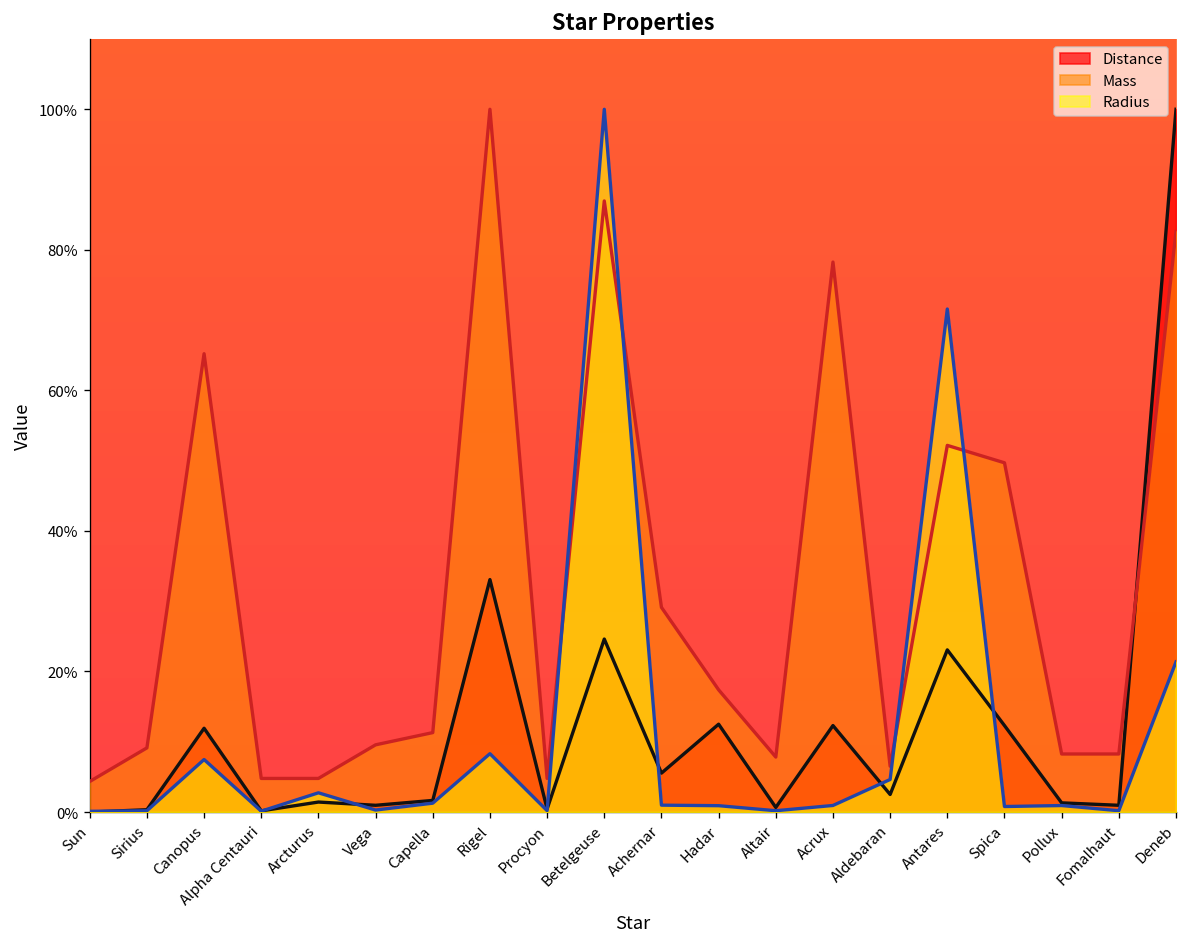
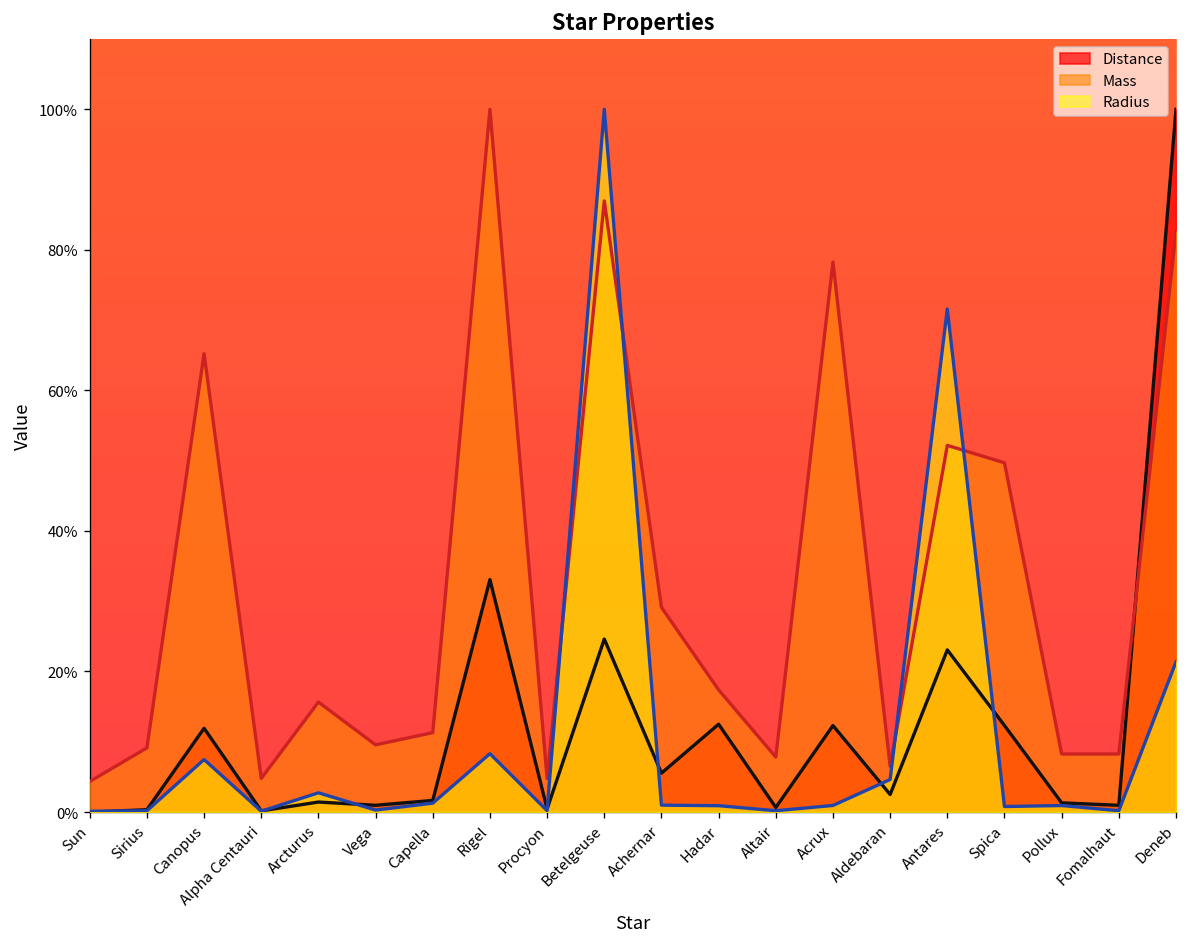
Mass, Arcturus: 5% -> 16%
